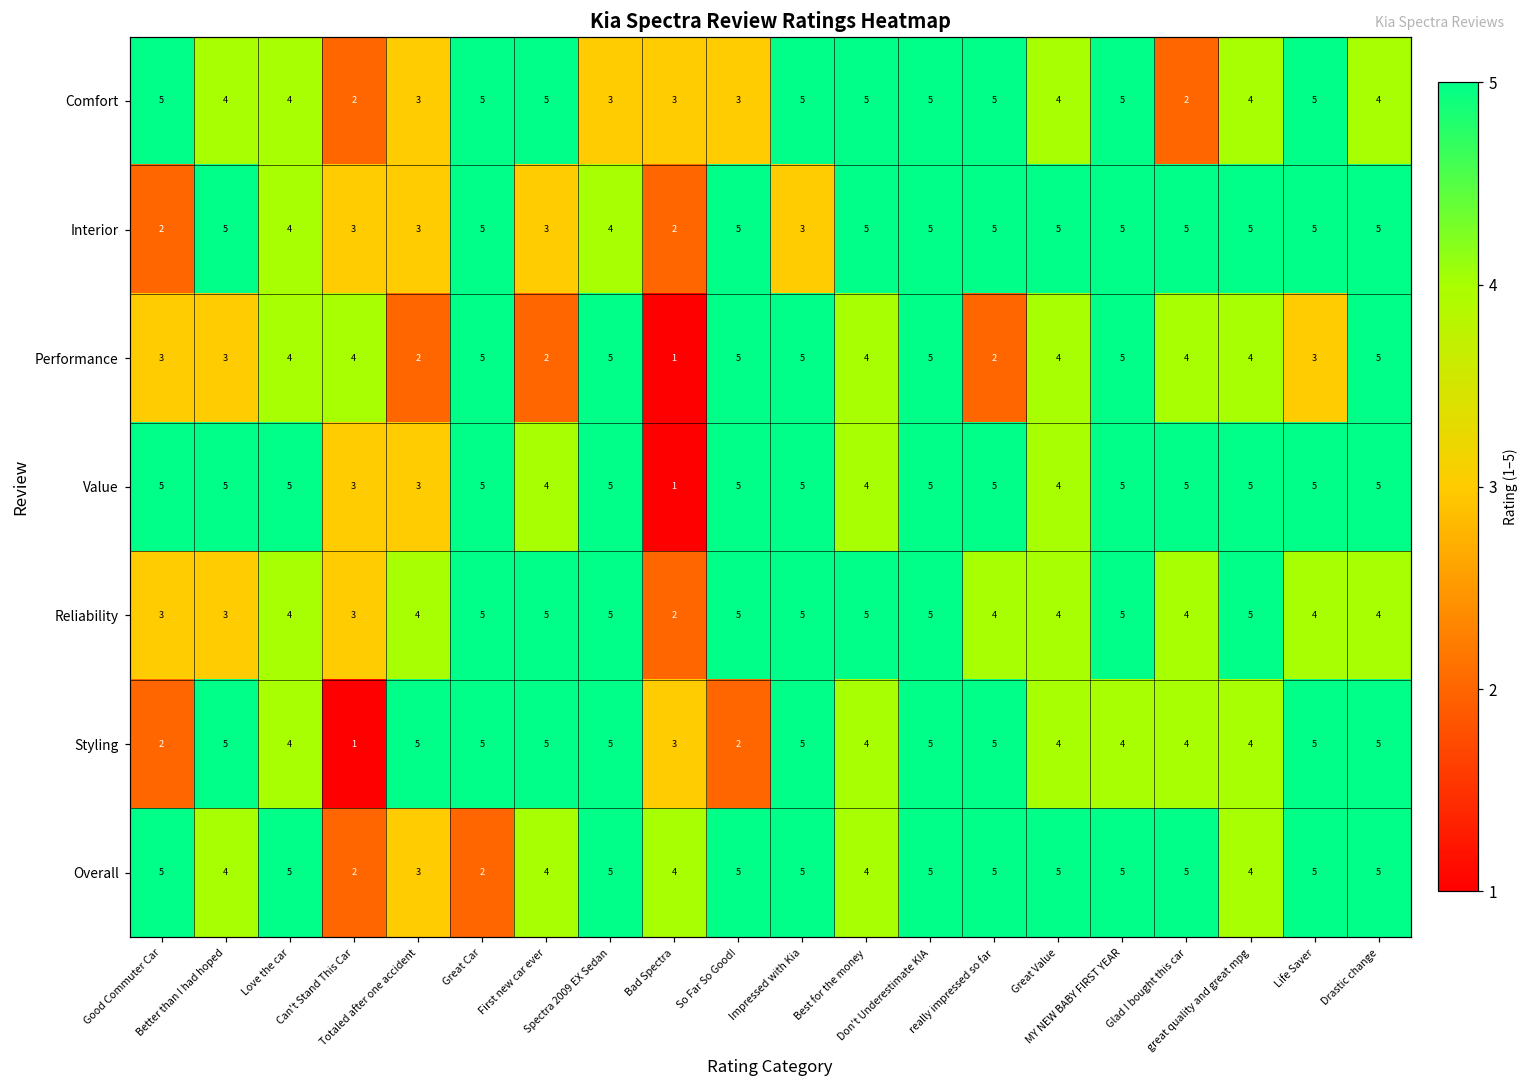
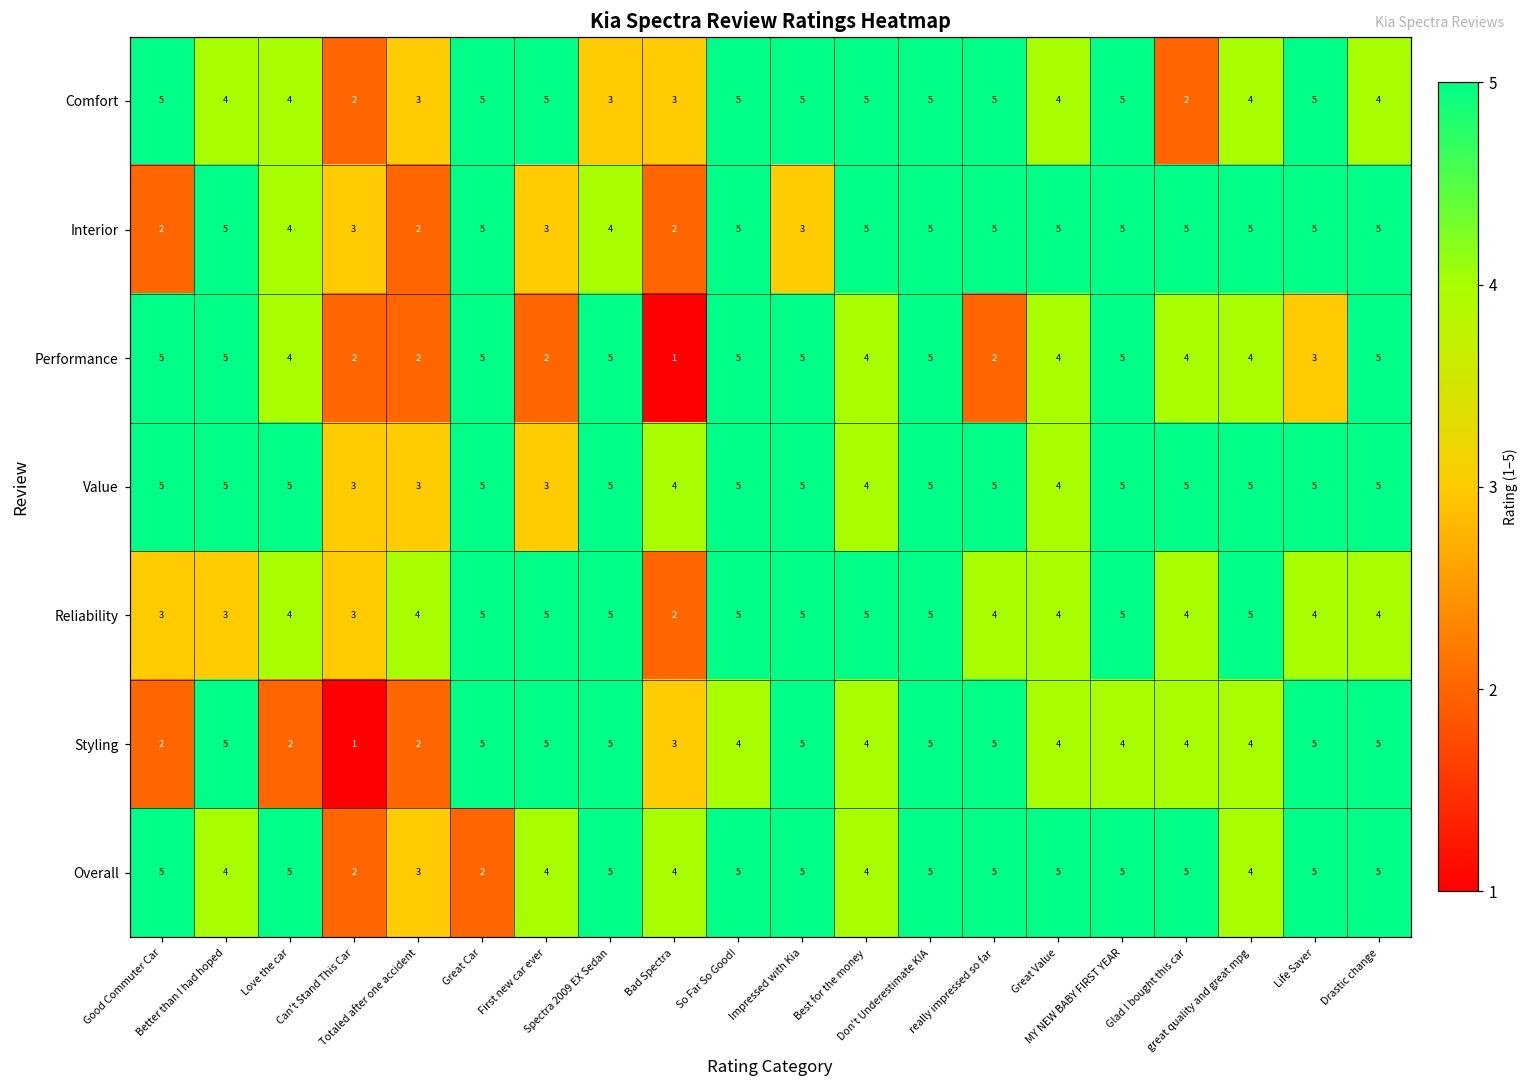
Comfort, So Far So Good!: 3 -> 5
Interior, Totaled after one accident: 3 -> 2
Performance, Good Commuter Car: 3 -> 5
Performance, Better than I had hoped: 3 -> 5
Performance, Can't Stand This Car: 4 -> 2
Value, First new car ever: 4 -> 3
Value, Bad Spectra: 1 -> 4
Styling, Love the car: 4 -> 2
Styling, Totaled after one accident: 5 -> 2
Styling, So Far So Good!: 2 -> 4
